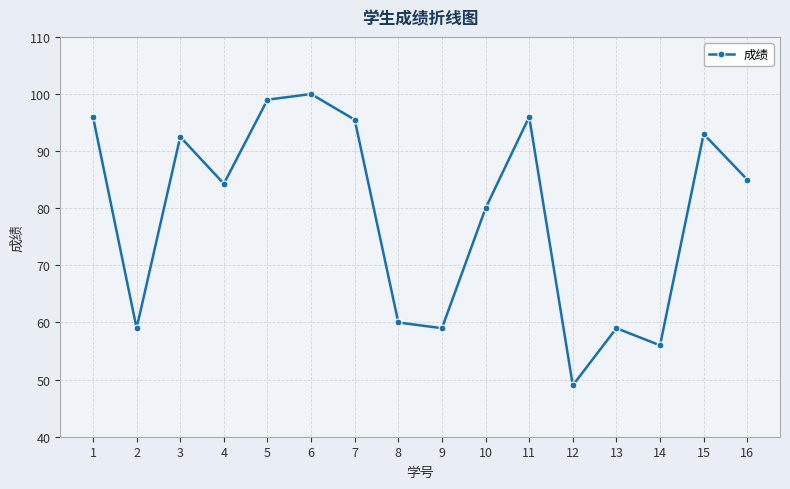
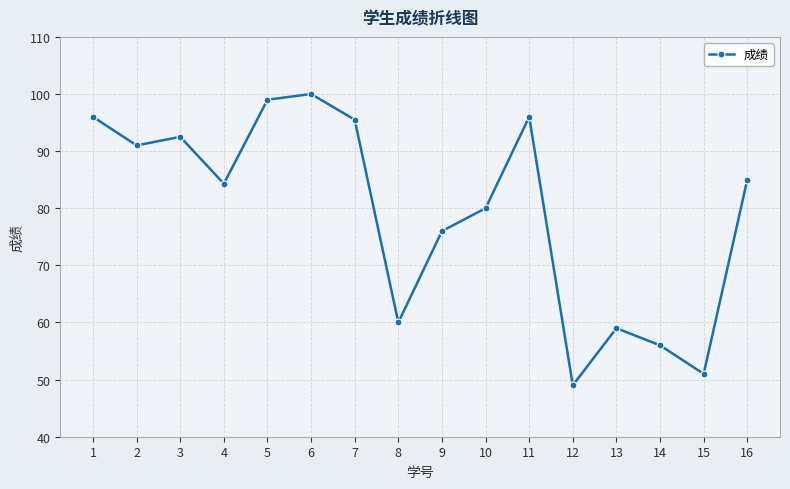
2: 59 -> 91
9: 59 -> 76
15: 93 -> 51
